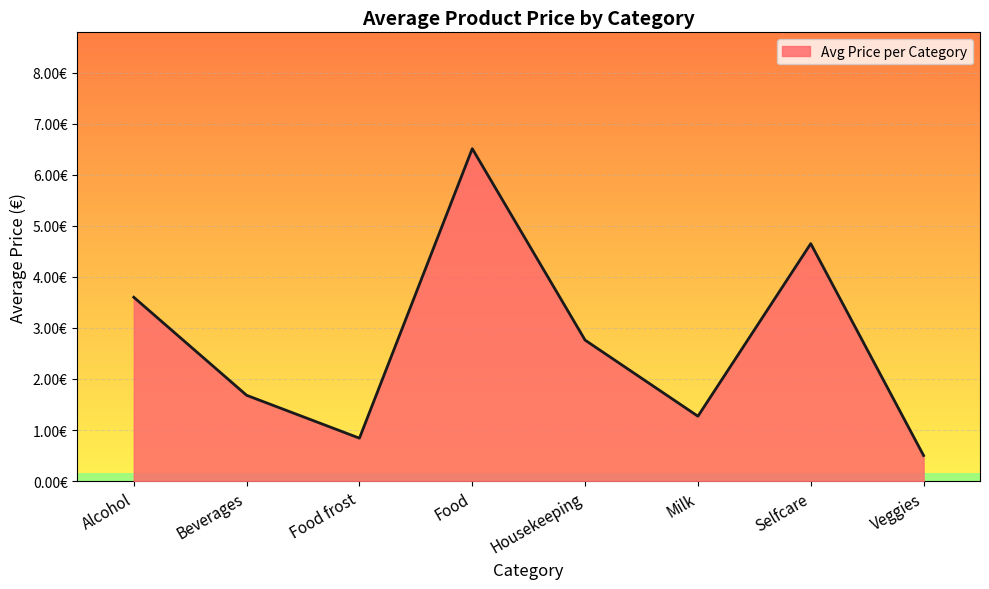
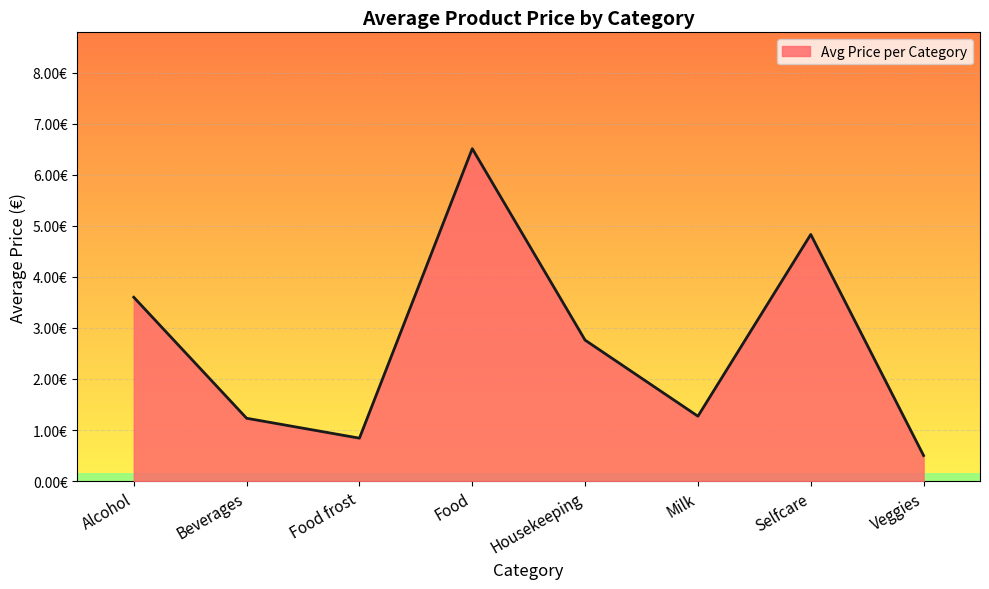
Beverages: 1.7€ -> 1.2€
Selfcare: 4.7€ -> 4.8€
